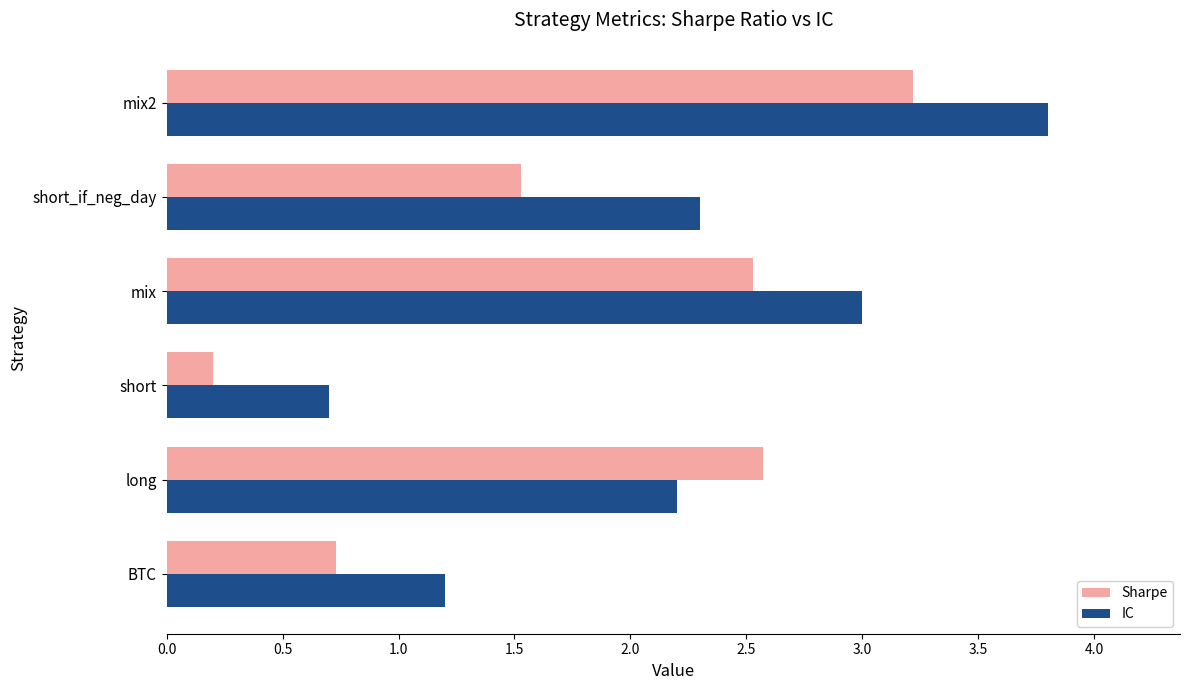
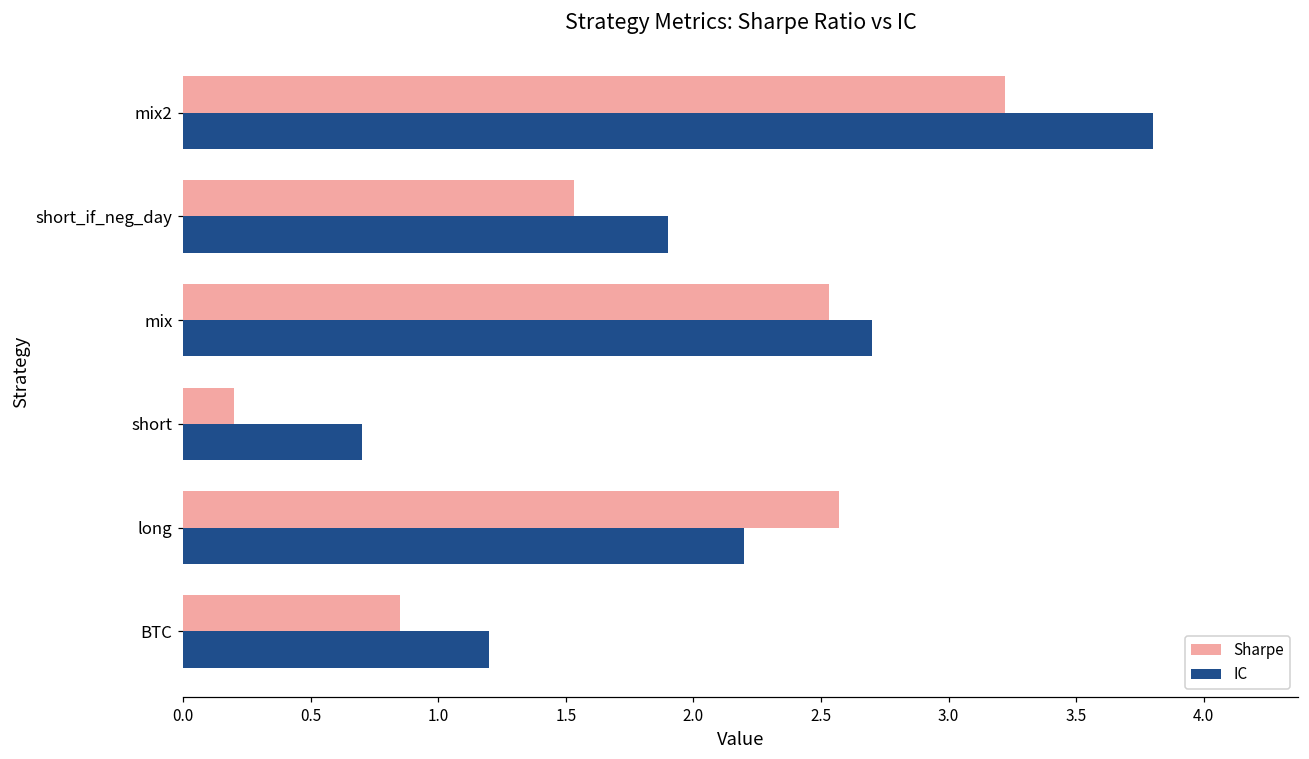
IC, short_if_neg_day: 2.3 -> 1.9
IC, mix: 3.0 -> 2.7
Sharpe, BTC: 0.73 -> 0.85
